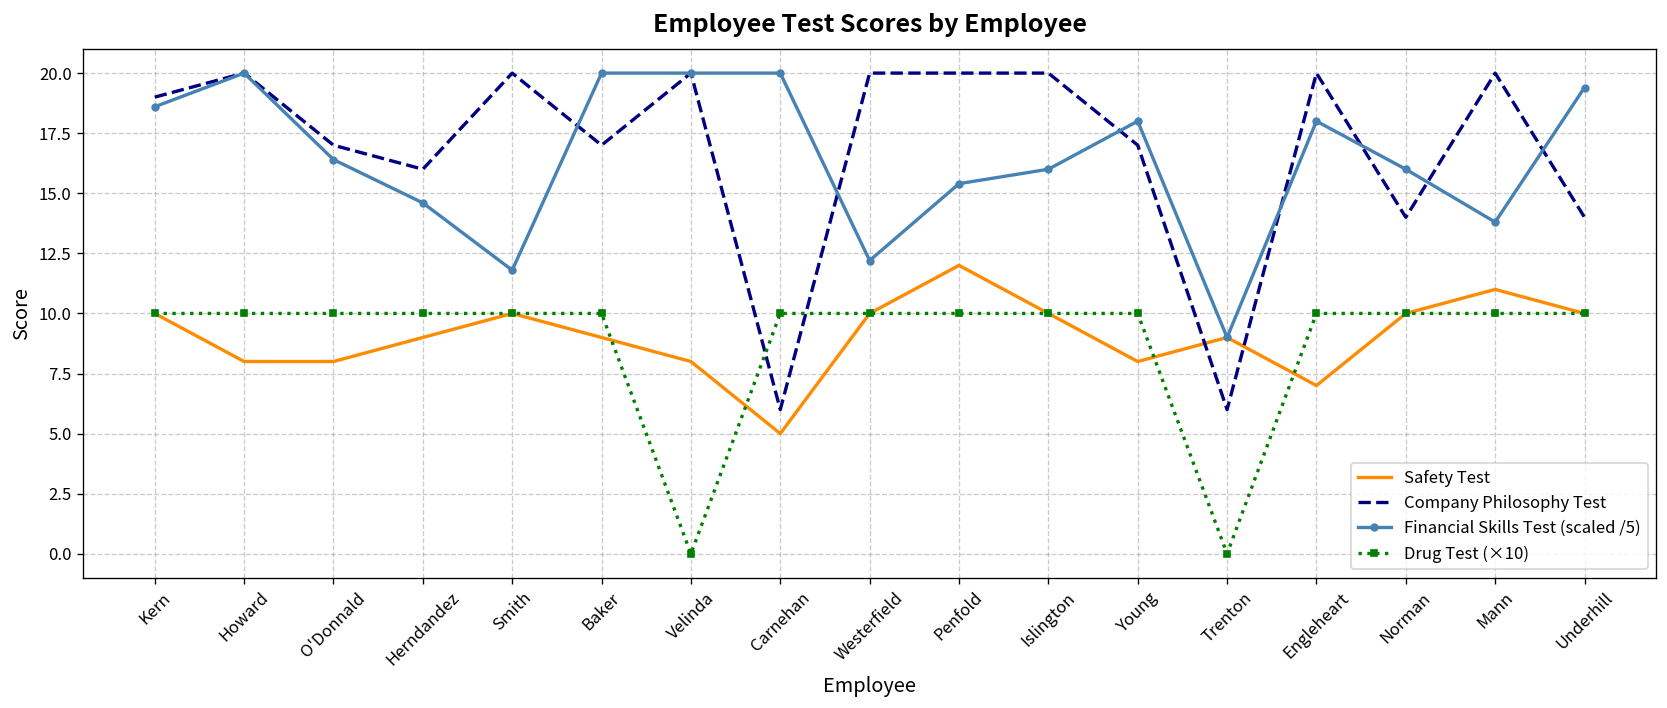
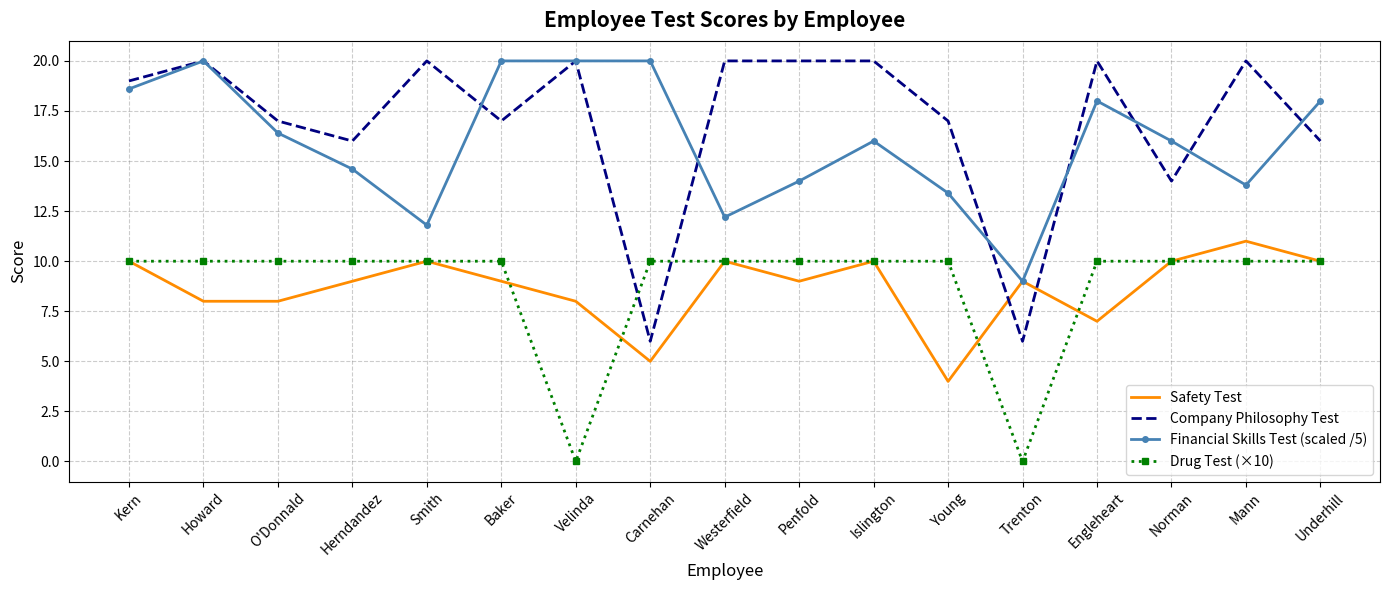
Safety Test, Penfold: 12 -> 9
Financial Skills Test (scaled /5), Penfold: 15.4 -> 14.0
Safety Test, Young: 8 -> 4
Financial Skills Test (scaled /5), Young: 18.0 -> 13.4
Company Philosophy Test, Underhill: 14 -> 16
Financial Skills Test (scaled /5), Underhill: 19.4 -> 18.0
